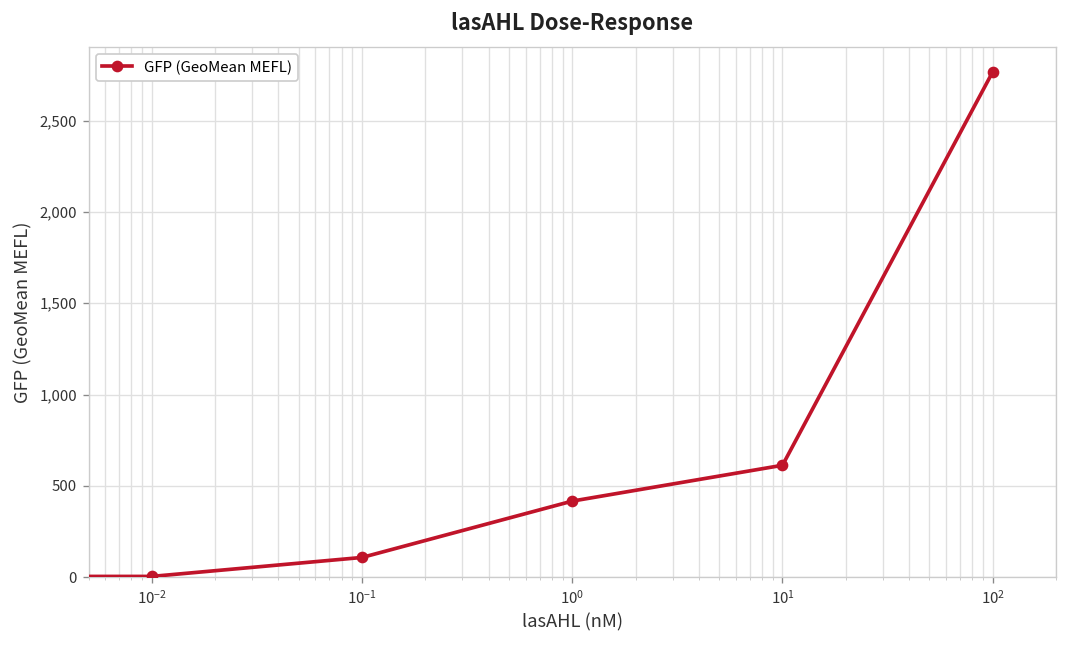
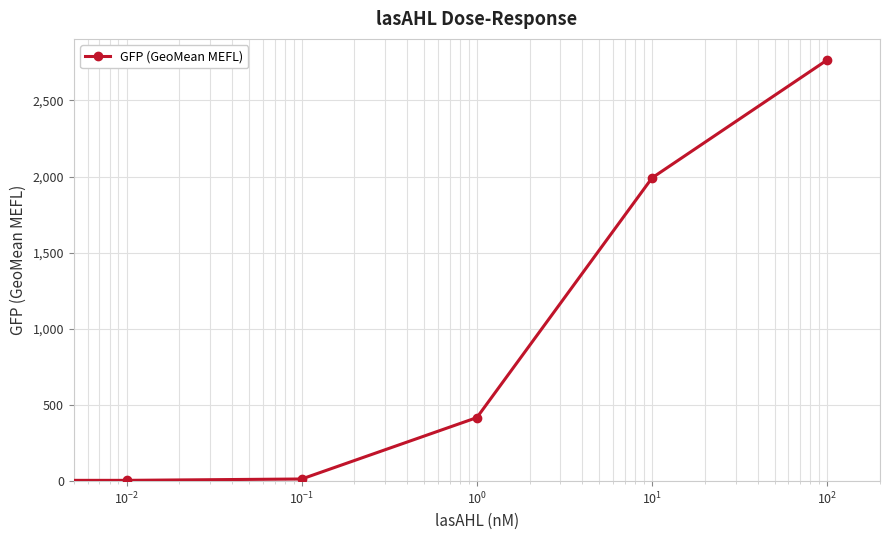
10^-1: 110 -> 10
10^1: 610 -> 1,990
